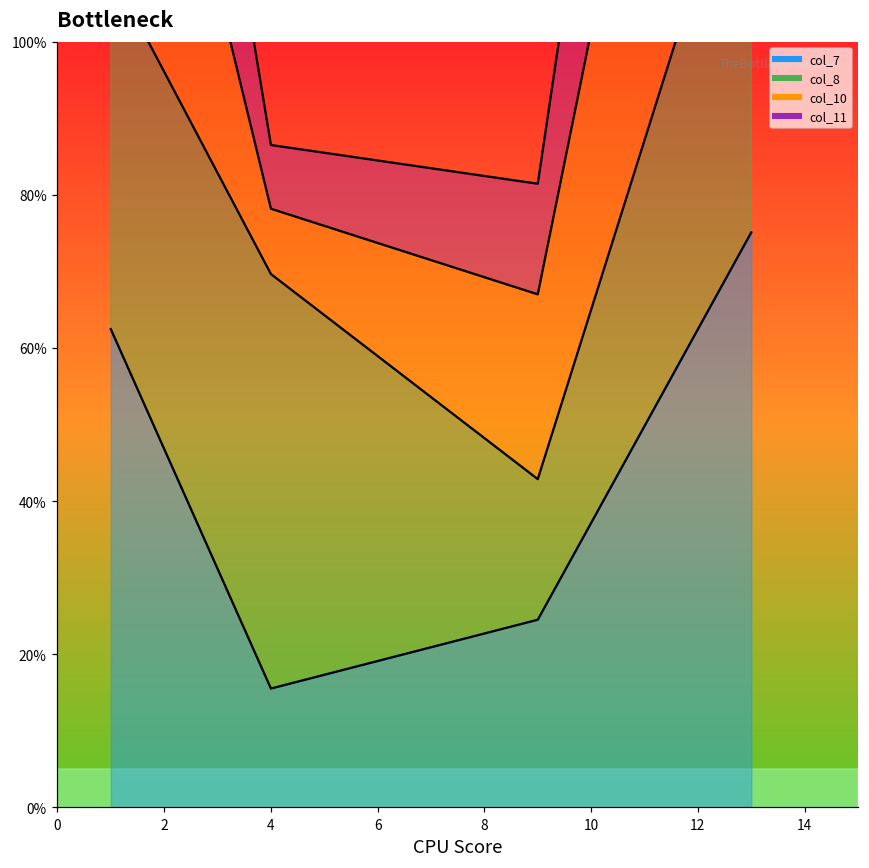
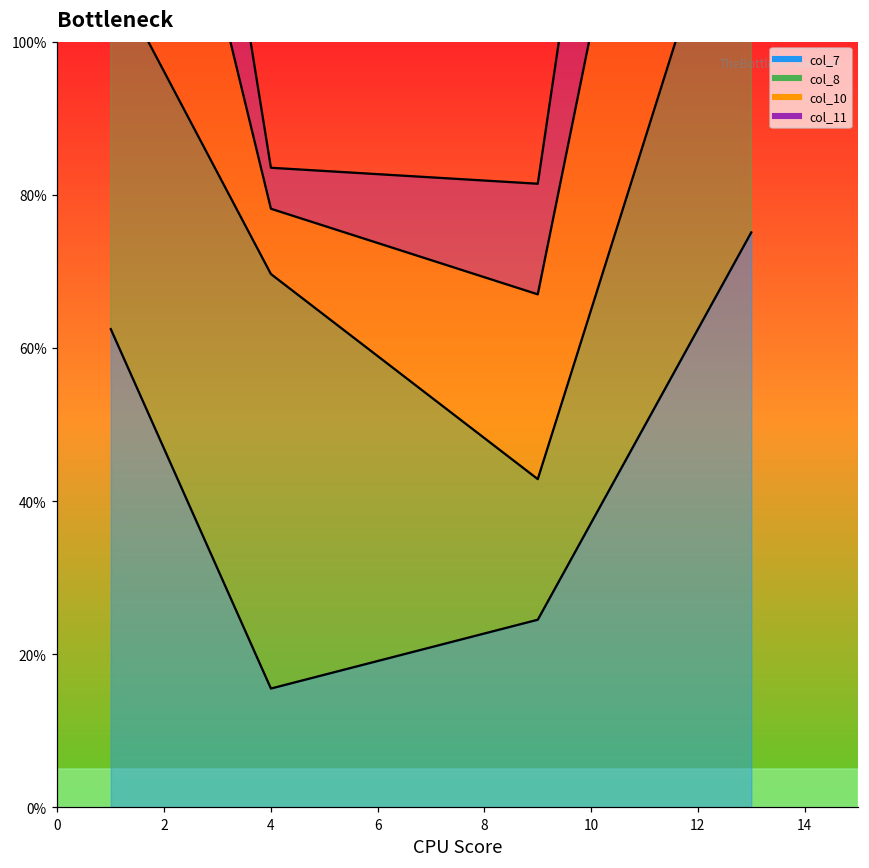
col_11, 4: 8% -> 5%
